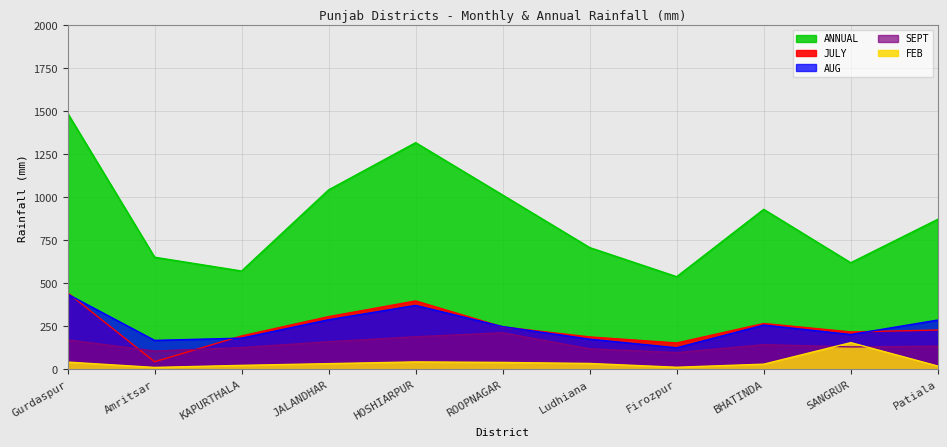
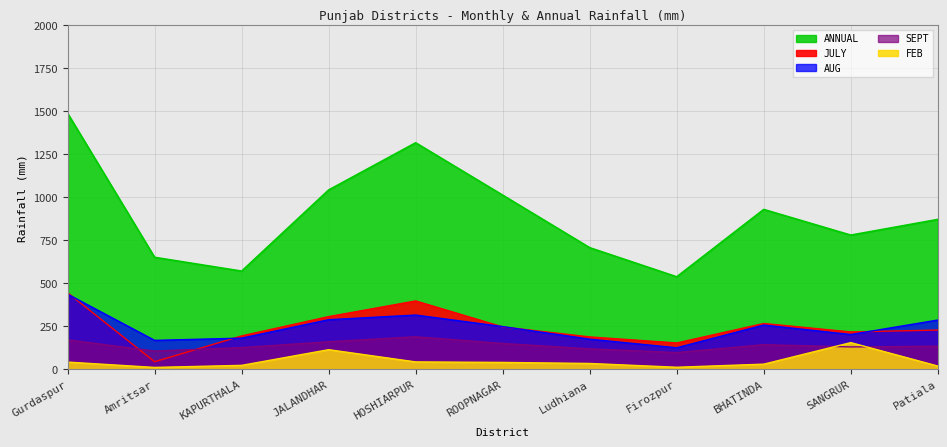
FEB, JALANDHAR: 30 -> 110
AUG, HOSHIARPUR: 370 -> 320
SEPT, ROOPNAGAR: 210 -> 150
ANNUAL, SANGRUR: 620 -> 780
